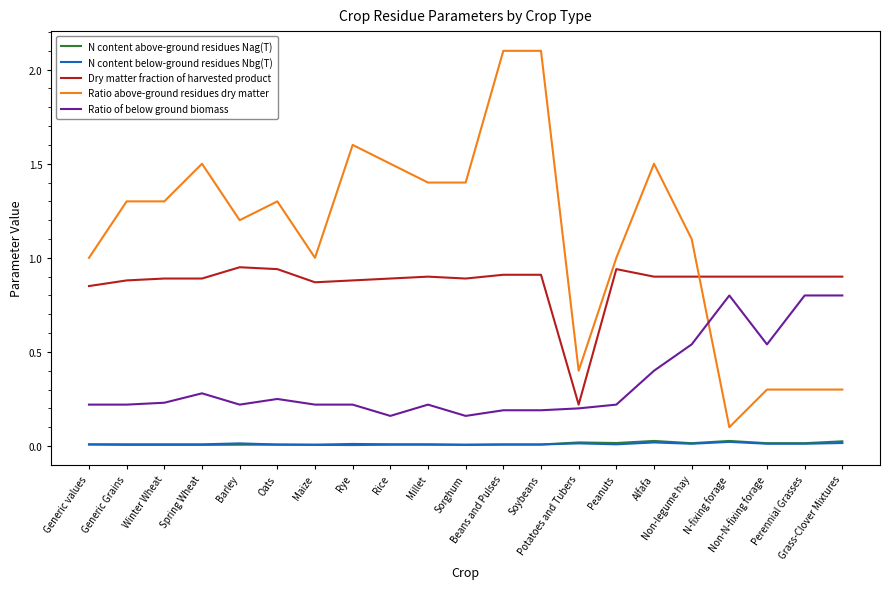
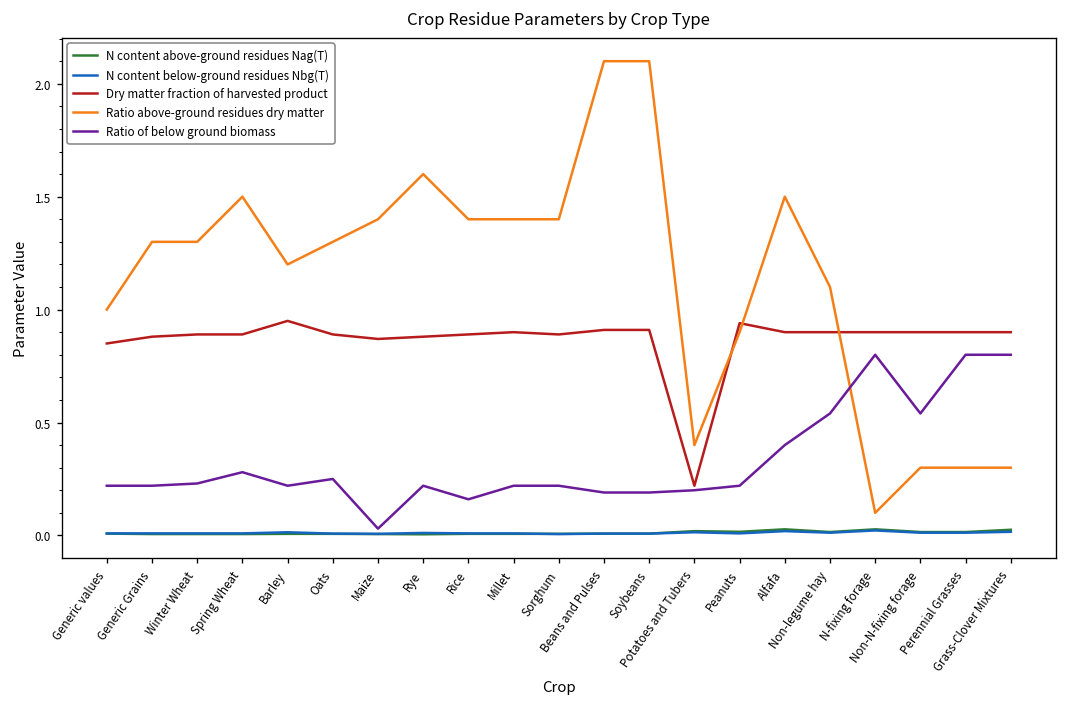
Dry matter fraction of harvested product, Oats: 0.94 -> 0.89
Ratio above-ground residues dry matter, Maize: 1.0 -> 1.4
Ratio of below ground biomass, Maize: 0.22 -> 0.03
Ratio above-ground residues dry matter, Rice: 1.5 -> 1.4
Ratio of below ground biomass, Sorghum: 0.16 -> 0.22
Ratio above-ground residues dry matter, Peanuts: 1.0 -> 0.9
